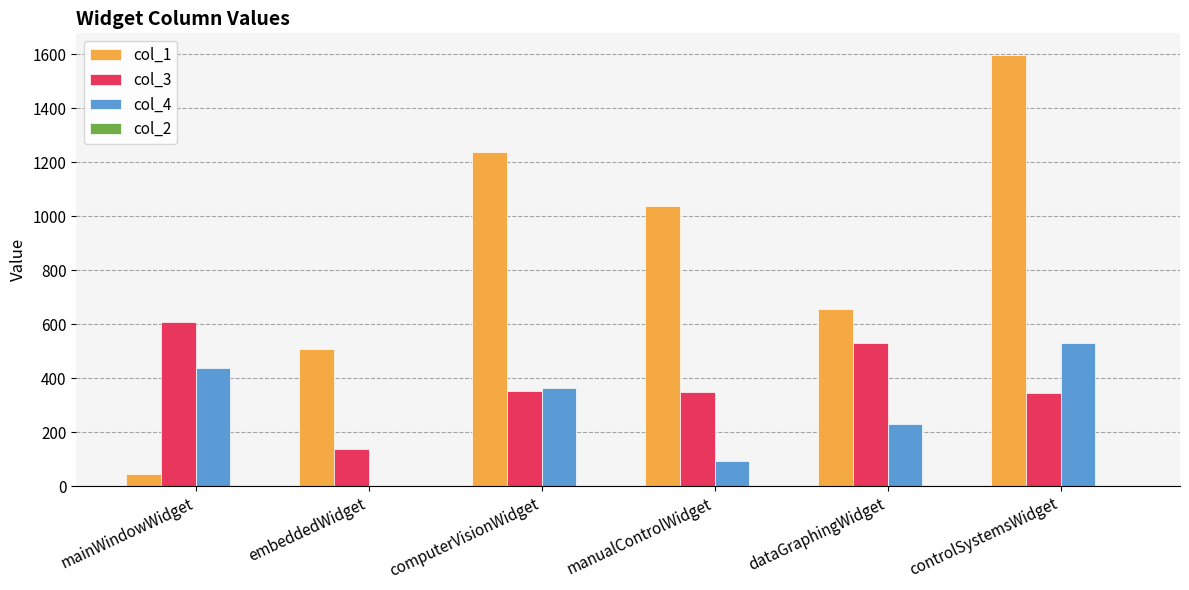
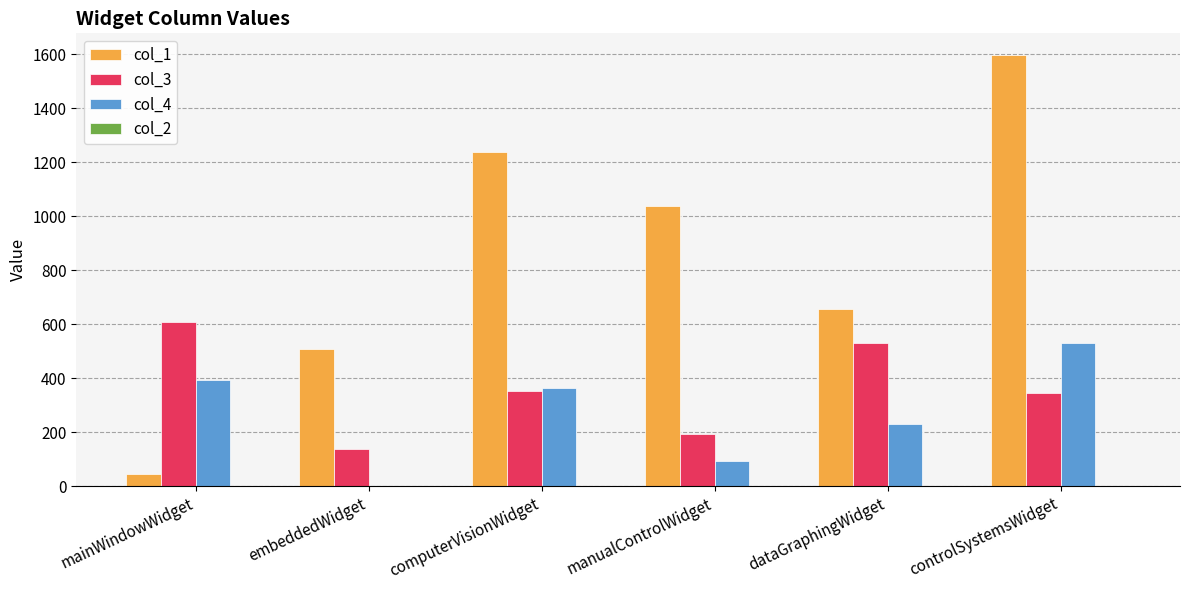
col_4, mainWindowWidget: 440 -> 390
col_3, manualControlWidget: 350 -> 190
